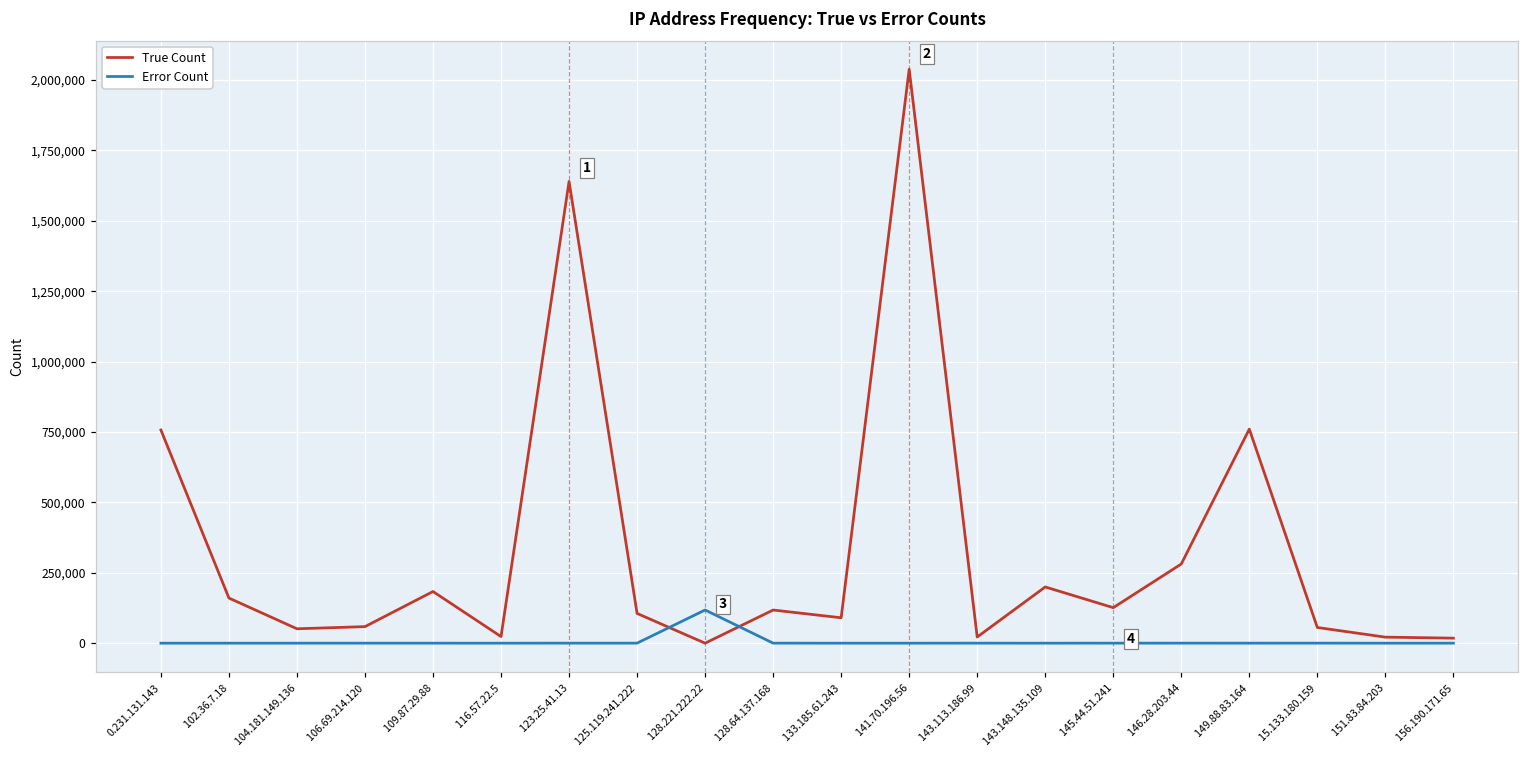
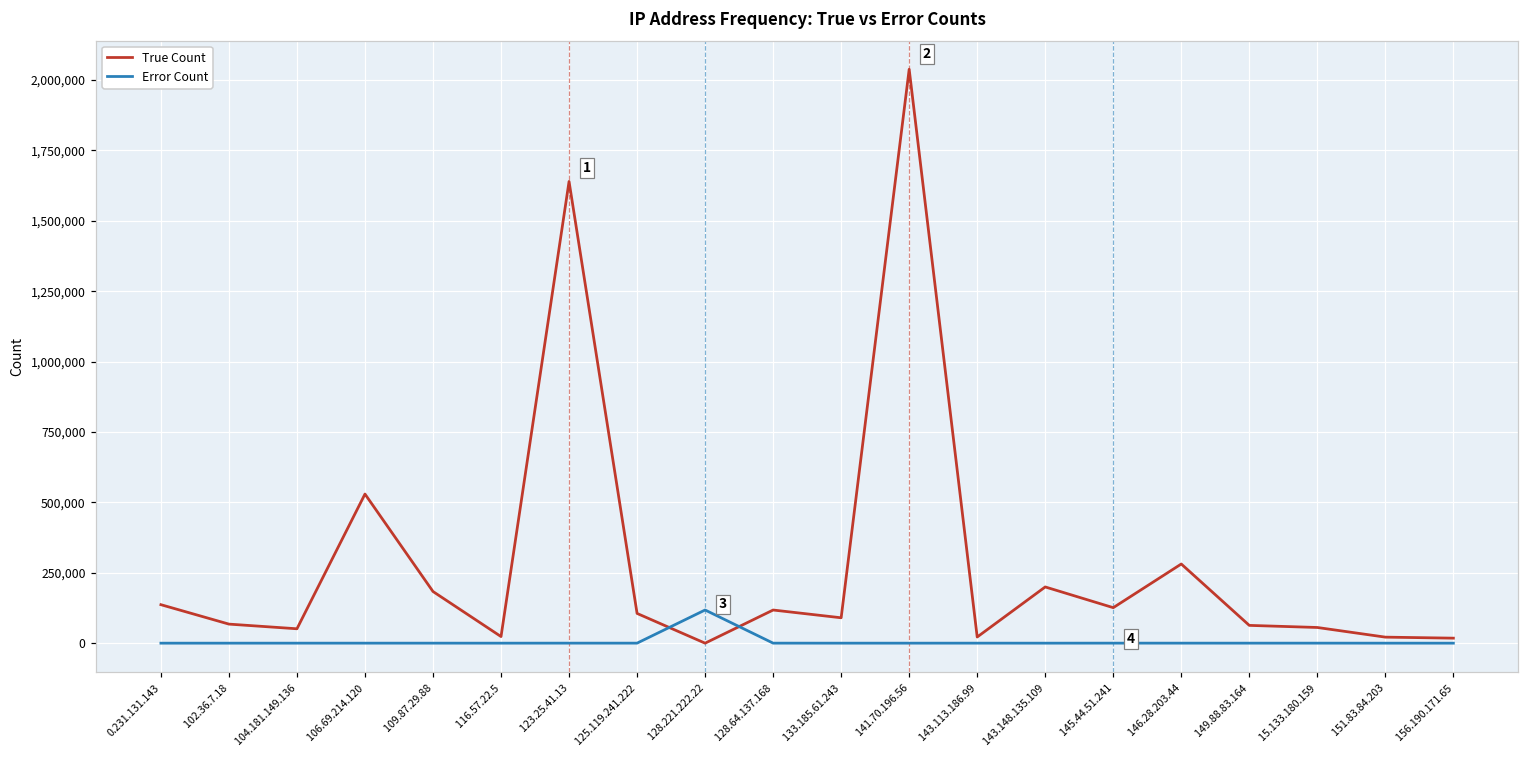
True Count, 0.231.131.143: 760,000 -> 140,000
True Count, 102.36.7.18: 160,000 -> 70,000
True Count, 106.69.214.120: 60,000 -> 530,000
True Count, 149.88.83.164: 760,000 -> 60,000
